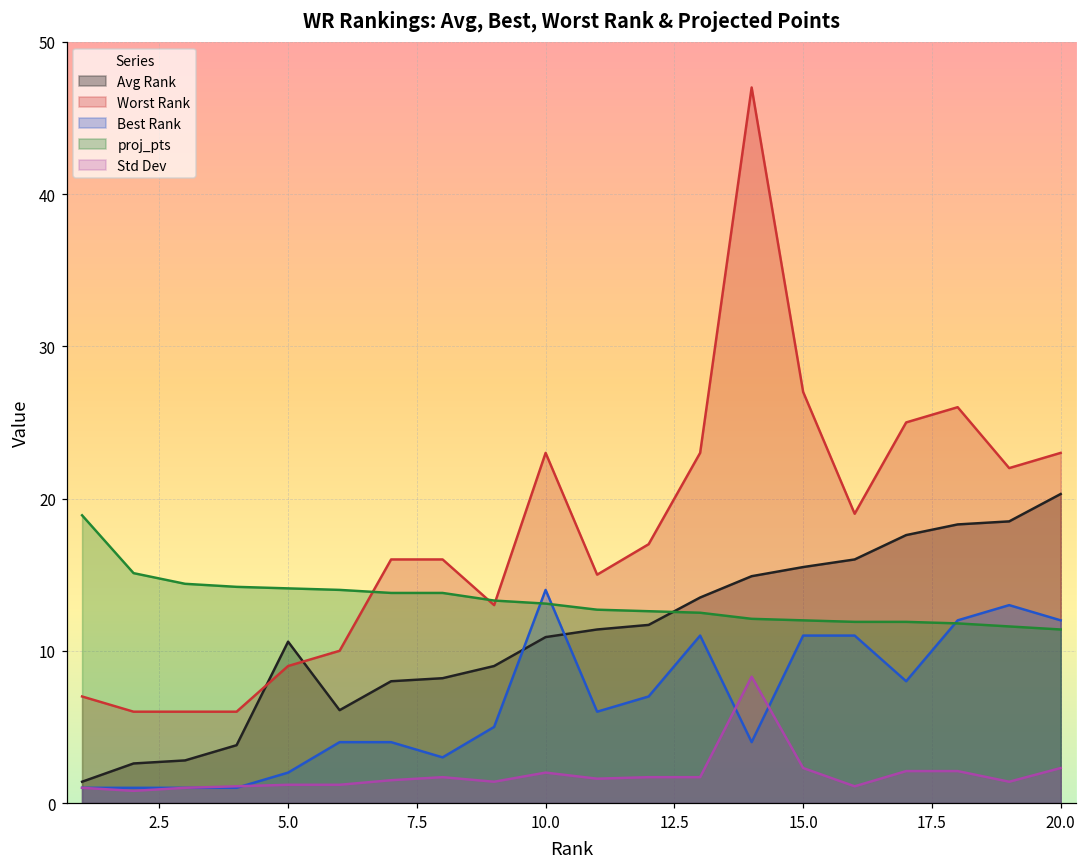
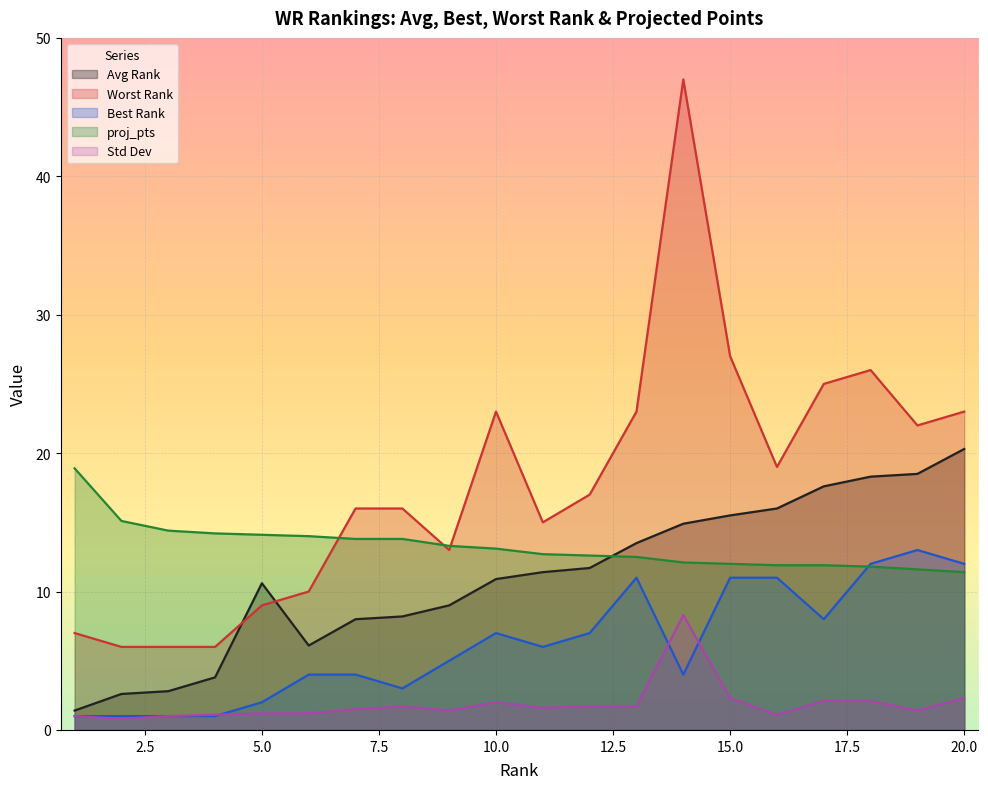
Best Rank, 10.0: 14 -> 7
